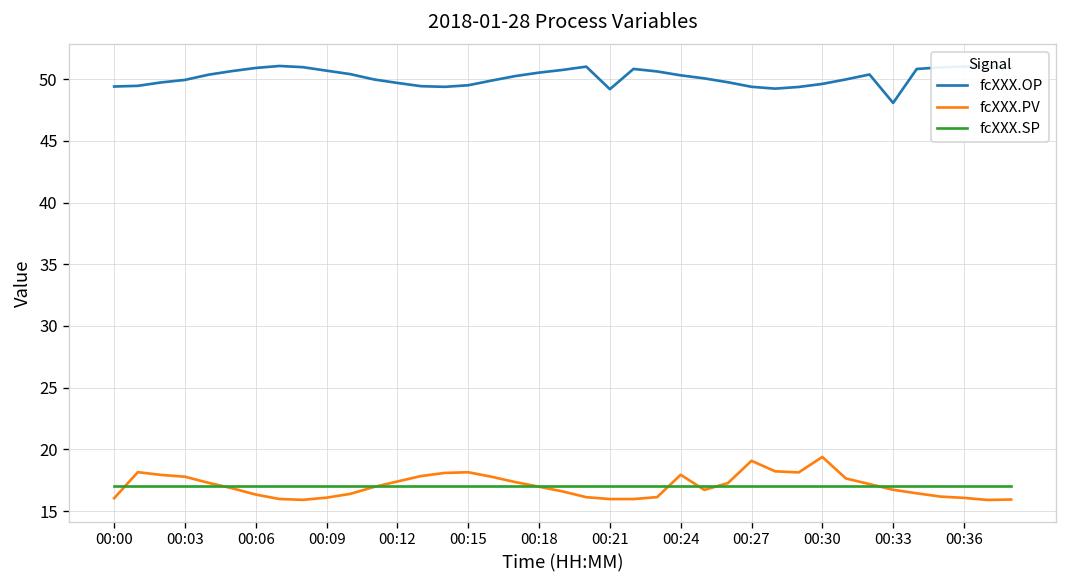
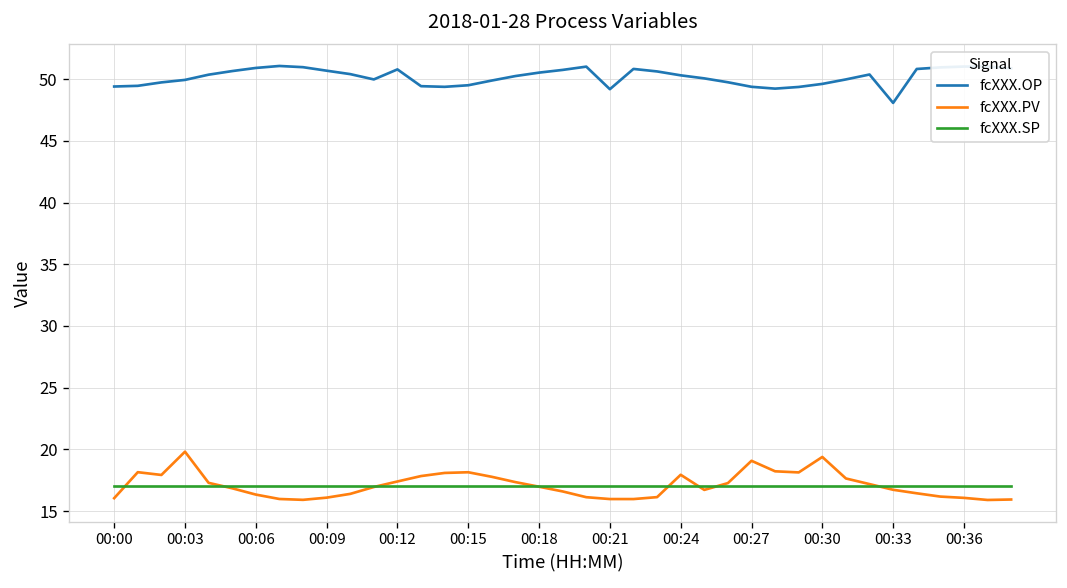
fcXXX.PV, 00:03: 17.8 -> 19.8
fcXXX.OP, 00:12: 49.7 -> 50.8
